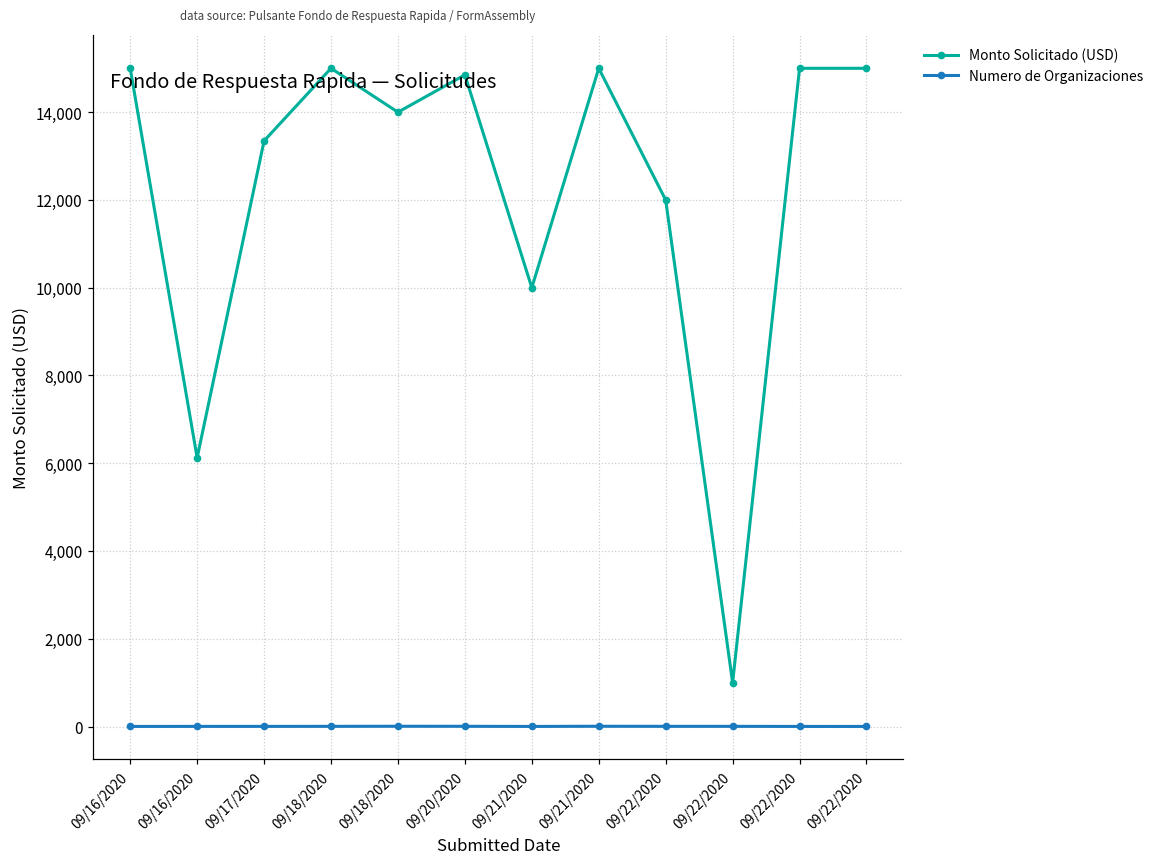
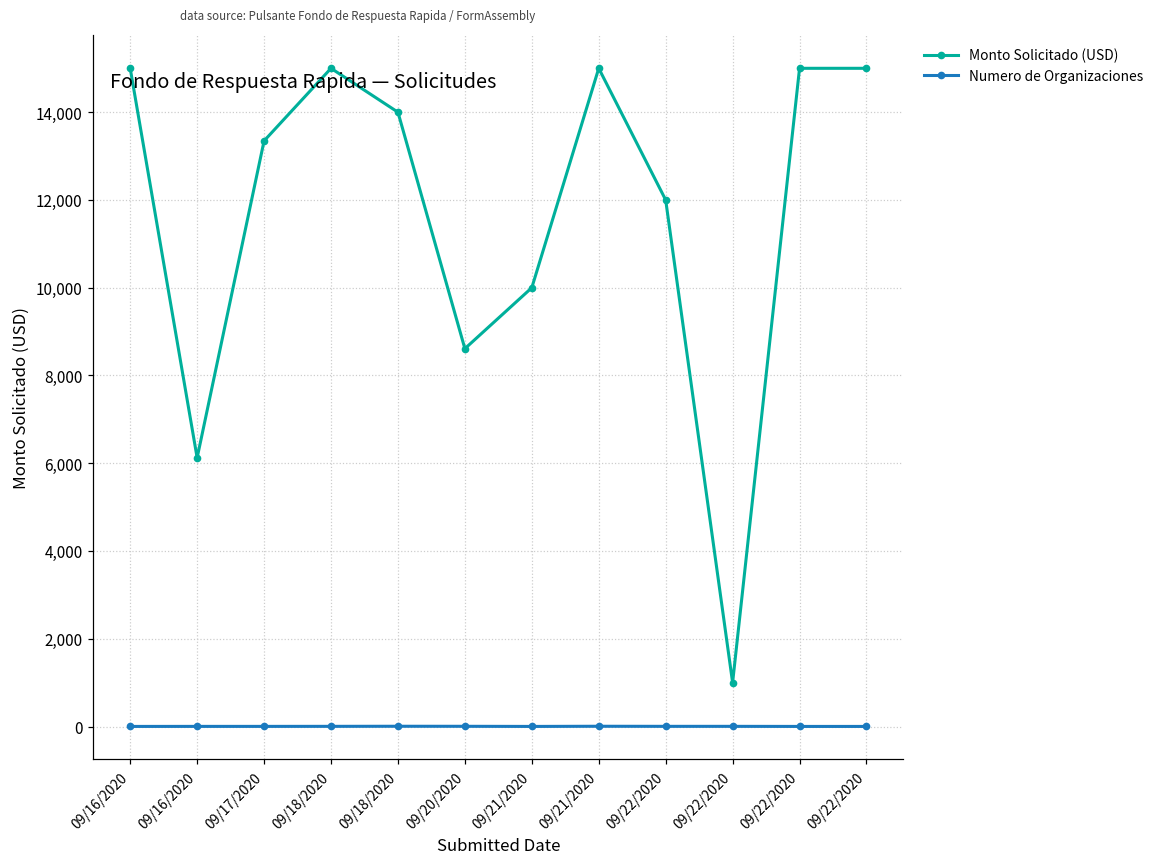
Monto Solicitado (USD), 09/20/2020: 14,900 -> 8,600
